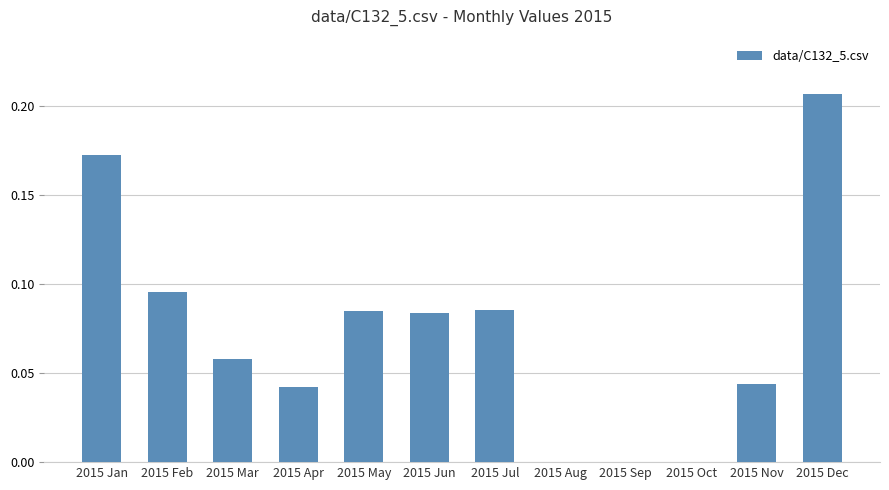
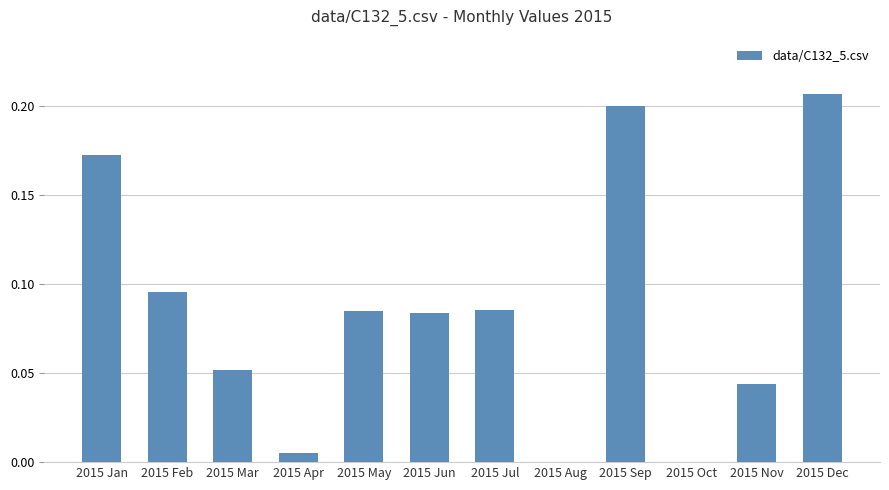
2015 Mar: 0.058 -> 0.052
2015 Apr: 0.042 -> 0.005
2015 Sep: 0.0 -> 0.2
